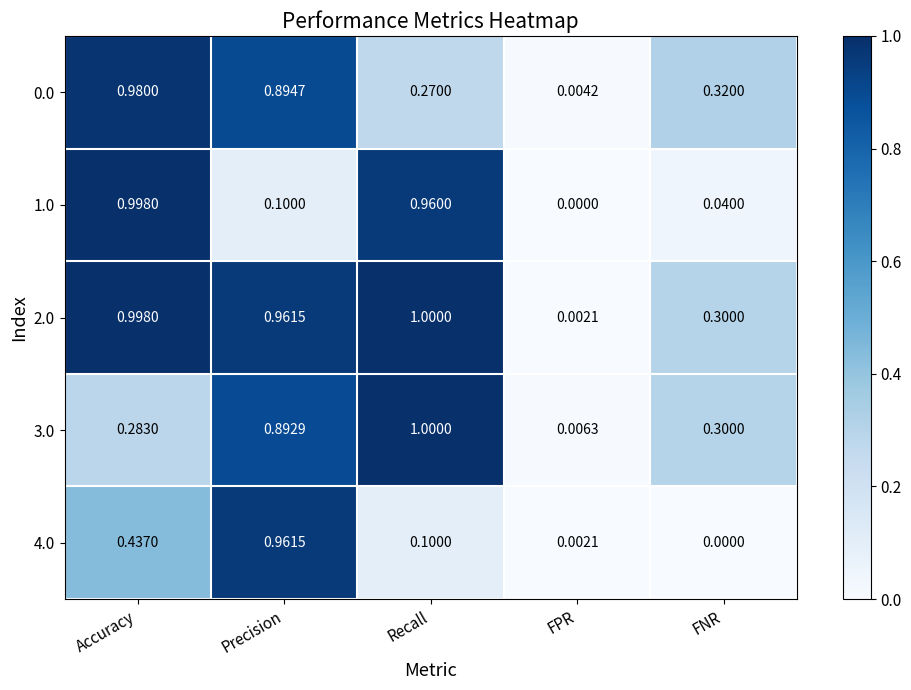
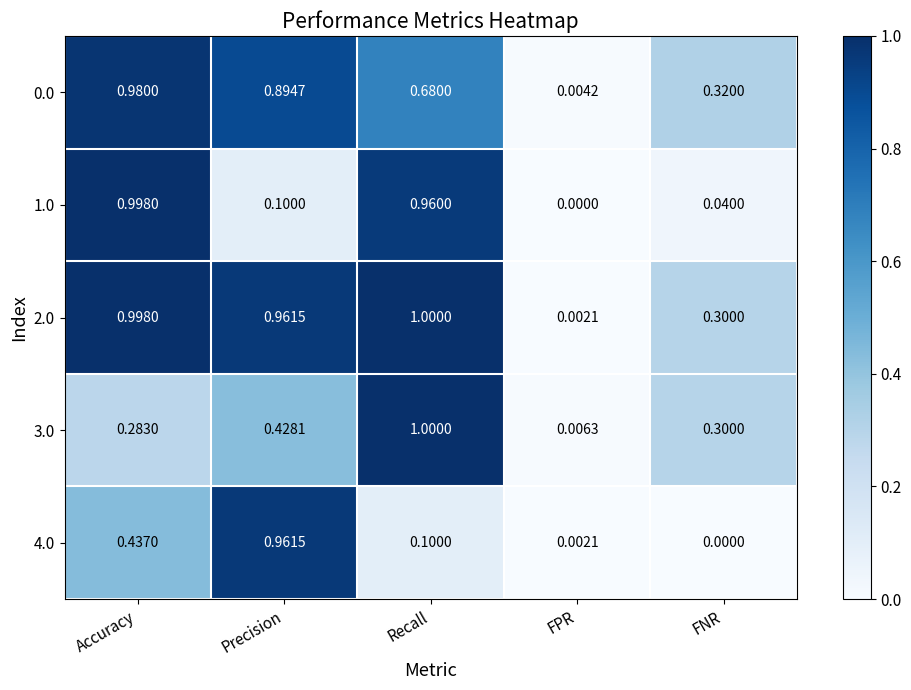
0.0, Recall: 0.2700 -> 0.6800
3.0, Precision: 0.8929 -> 0.4281
